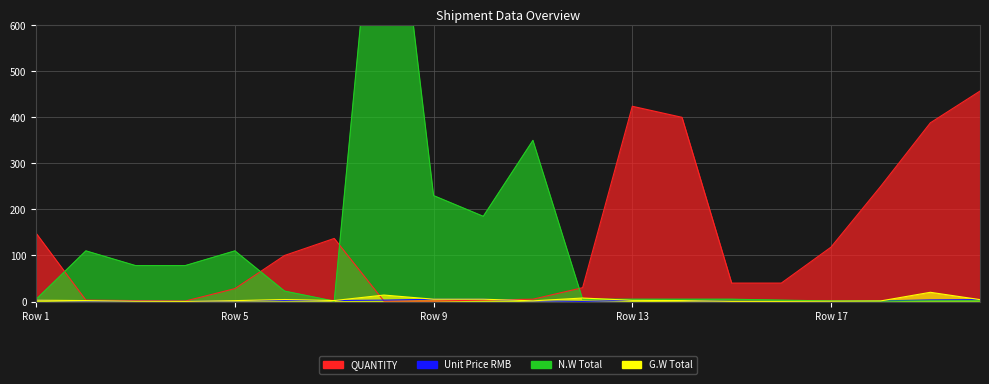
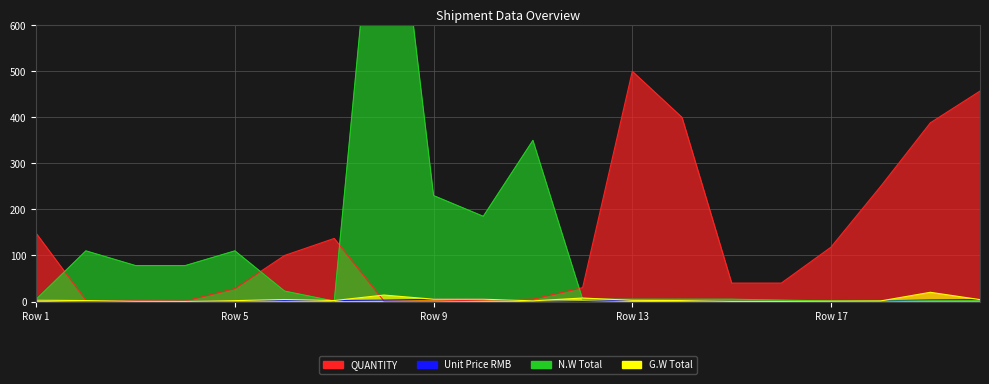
QUANTITY, Row 13: 420 -> 500
